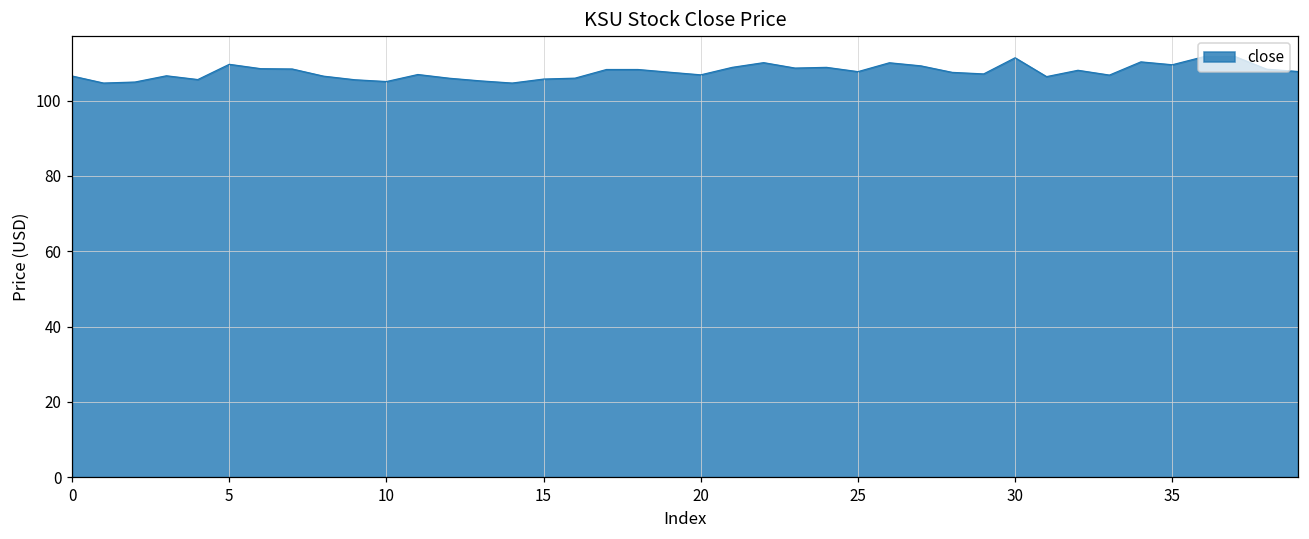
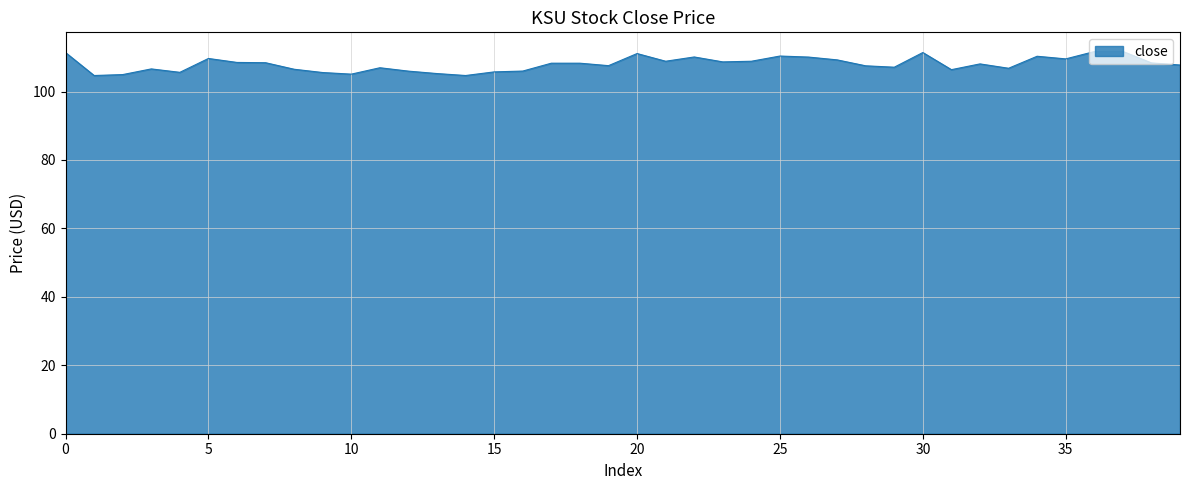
0: 107 -> 111
20: 107 -> 111
25: 108 -> 110
